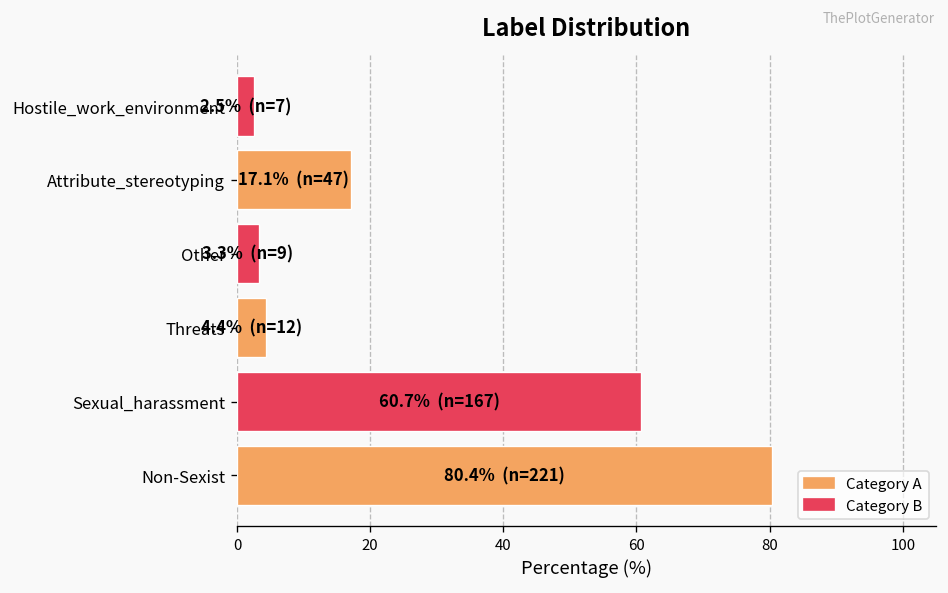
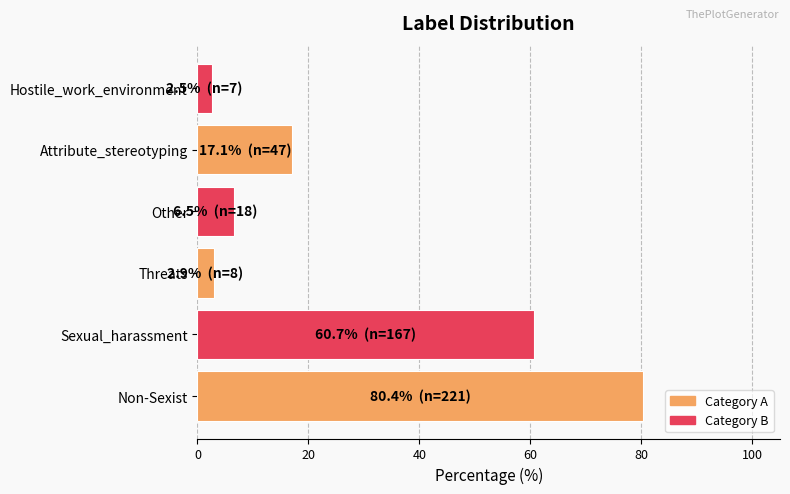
Other: 3.3% (n=9) -> 6.5% (n=18)
Threats: 4.4% (n=12) -> 2.9% (n=8)
